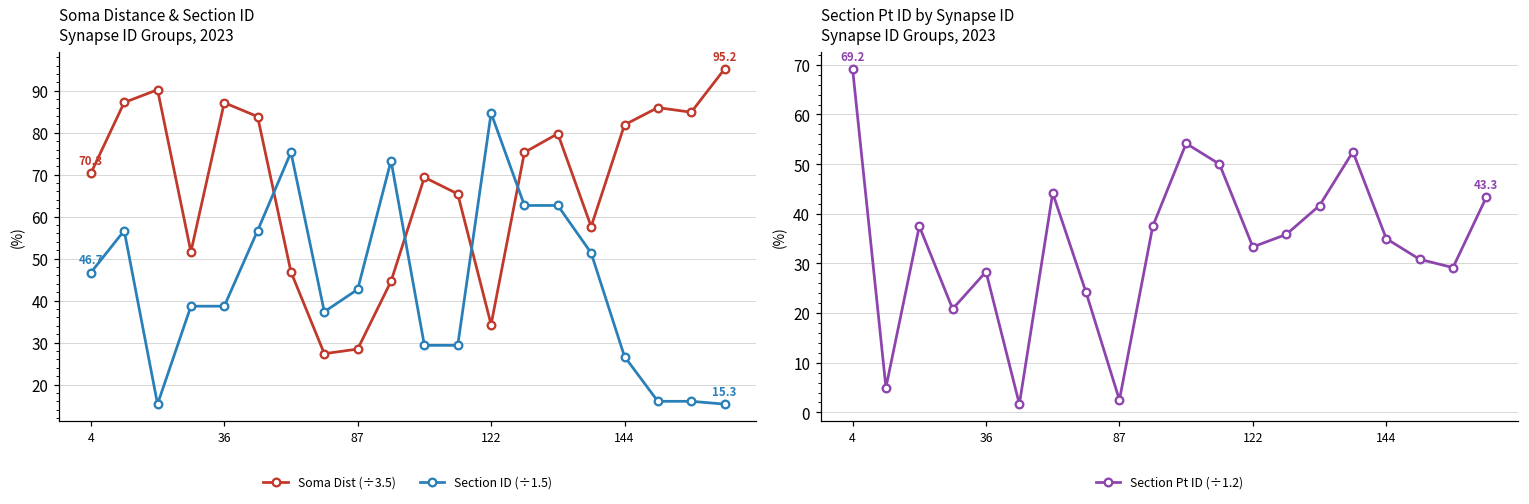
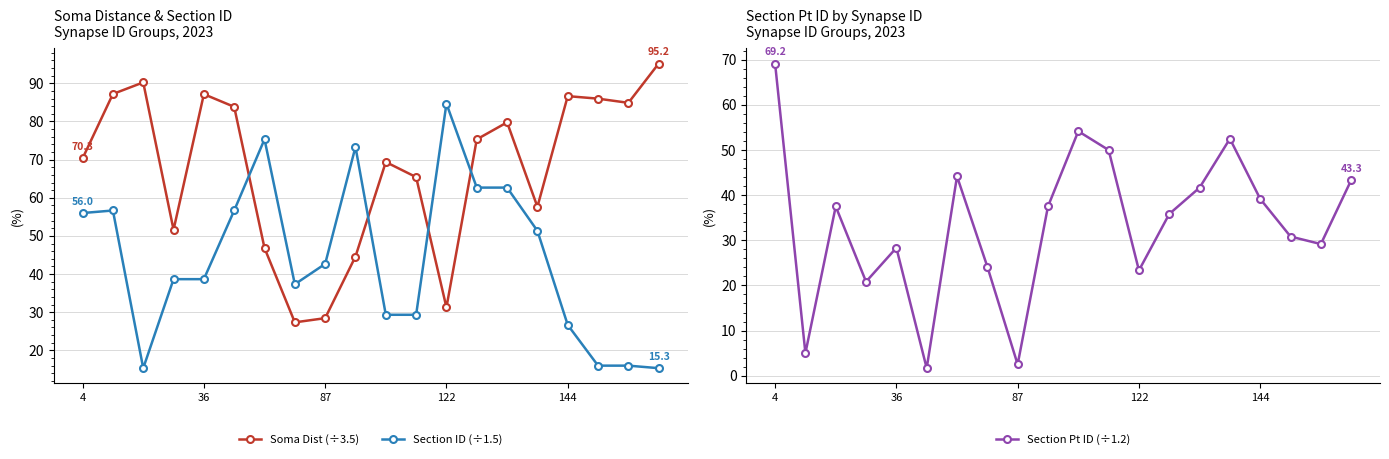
Soma Distance & Section ID Synapse ID Groups, 2023, Section ID (÷1.5), 4: 46.7 -> 56.0
Soma Distance & Section ID Synapse ID Groups, 2023, Soma Dist (÷3.5), 122: 34 -> 31
Soma Distance & Section ID Synapse ID Groups, 2023, Soma Dist (÷3.5), 144: 82 -> 87
Section Pt ID by Synapse ID Synapse ID Groups, 2023, 122: 33 -> 23
Section Pt ID by Synapse ID Synapse ID Groups, 2023, 144: 35 -> 39
